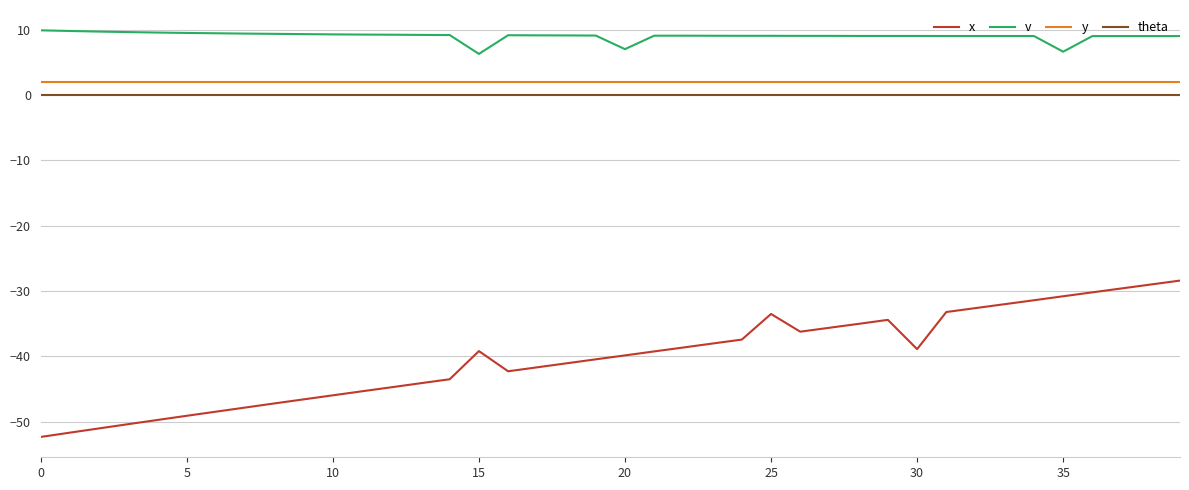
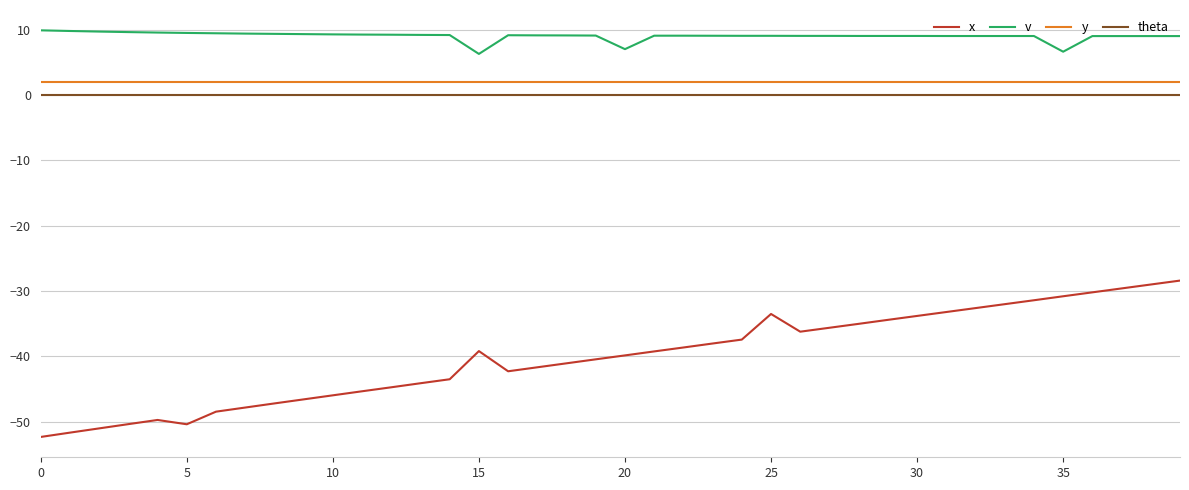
x, 5: -49 -> -50
x, 30: -39 -> -34
